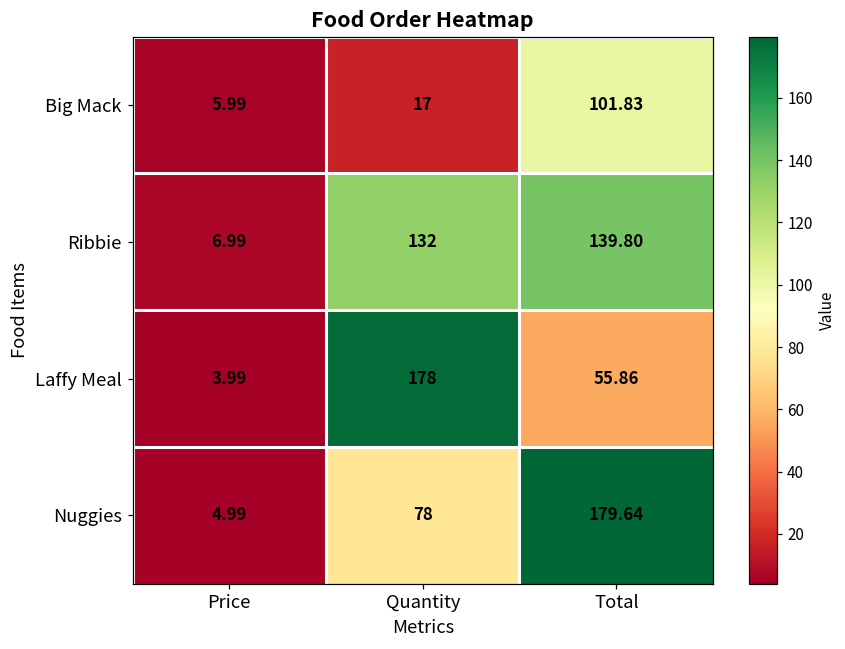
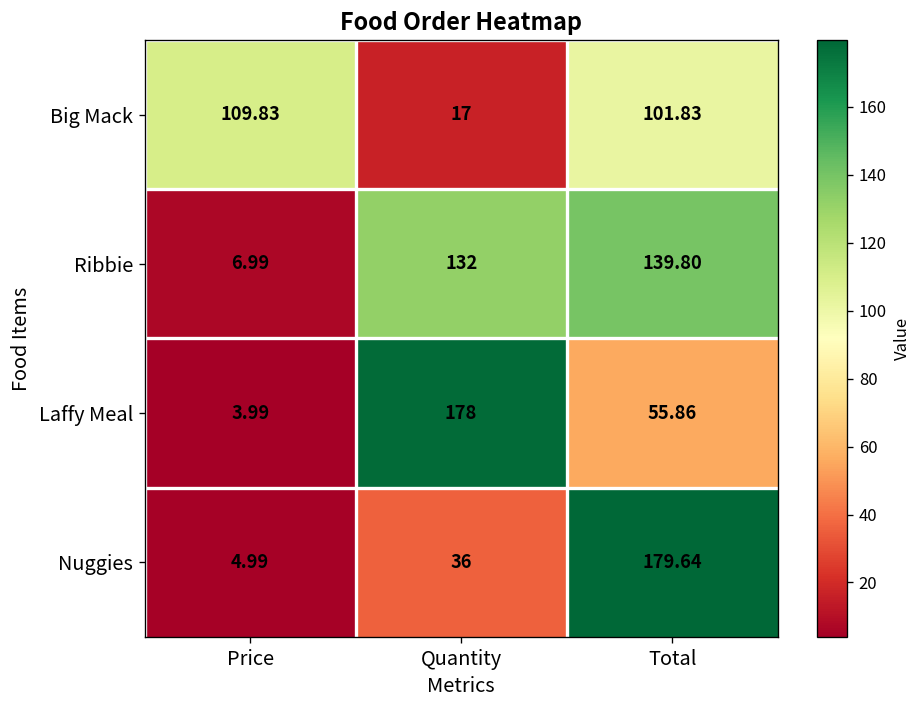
Big Mack, Price: 5.99 -> 109.83
Nuggies, Quantity: 78 -> 36
